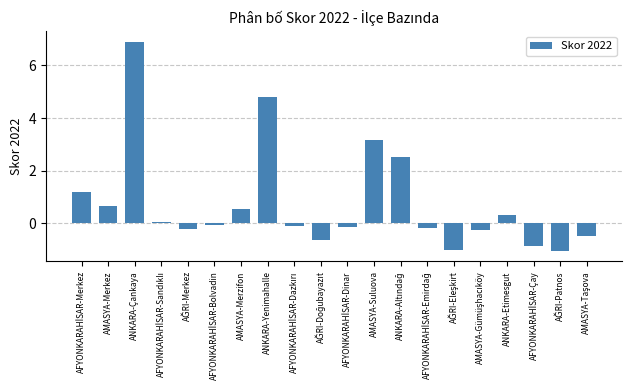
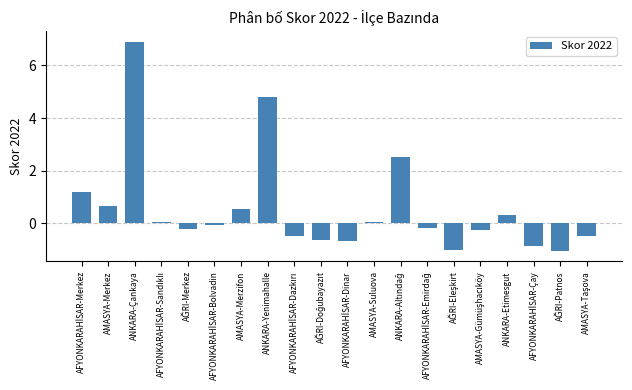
AFYONKARAHİSAR-Dazkırı: -0.1 -> -0.5
AFYONKARAHİSAR-Dinar: -0.1 -> -0.7
AMASYA-Suluova: 3.2 -> 0.1
